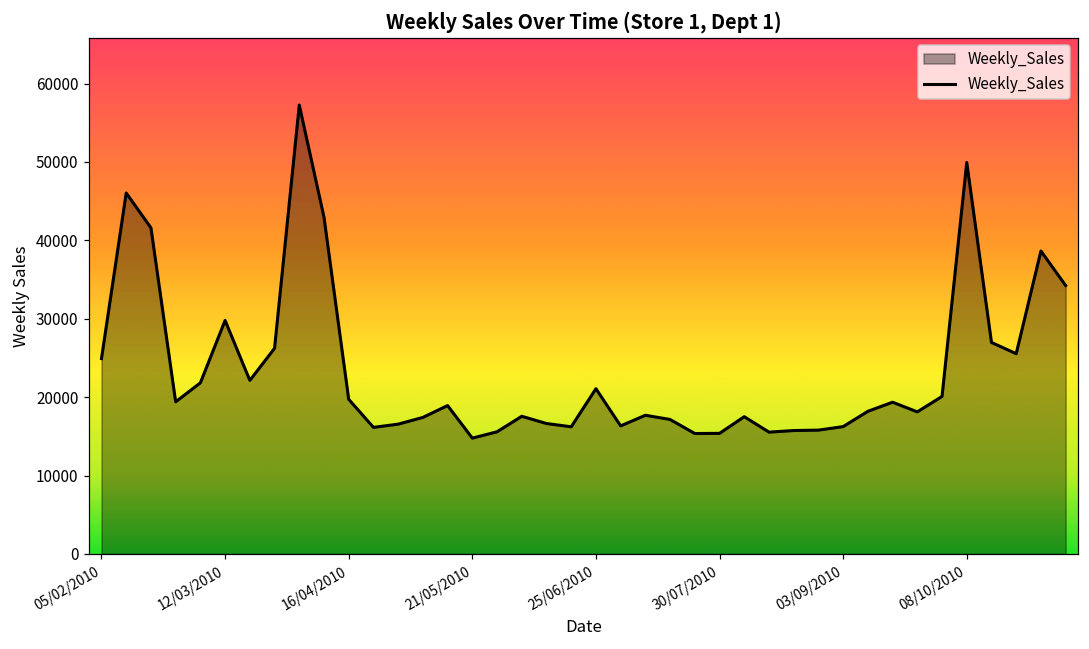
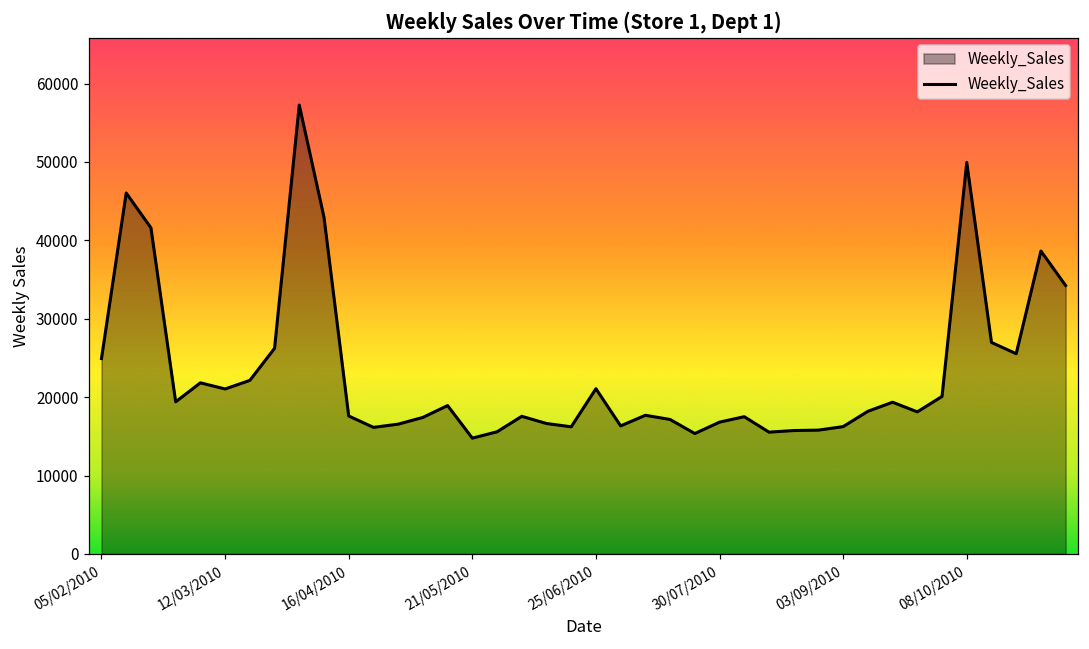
12/03/2010: 30000 -> 21000
16/04/2010: 20000 -> 18000
30/07/2010: 15000 -> 17000
